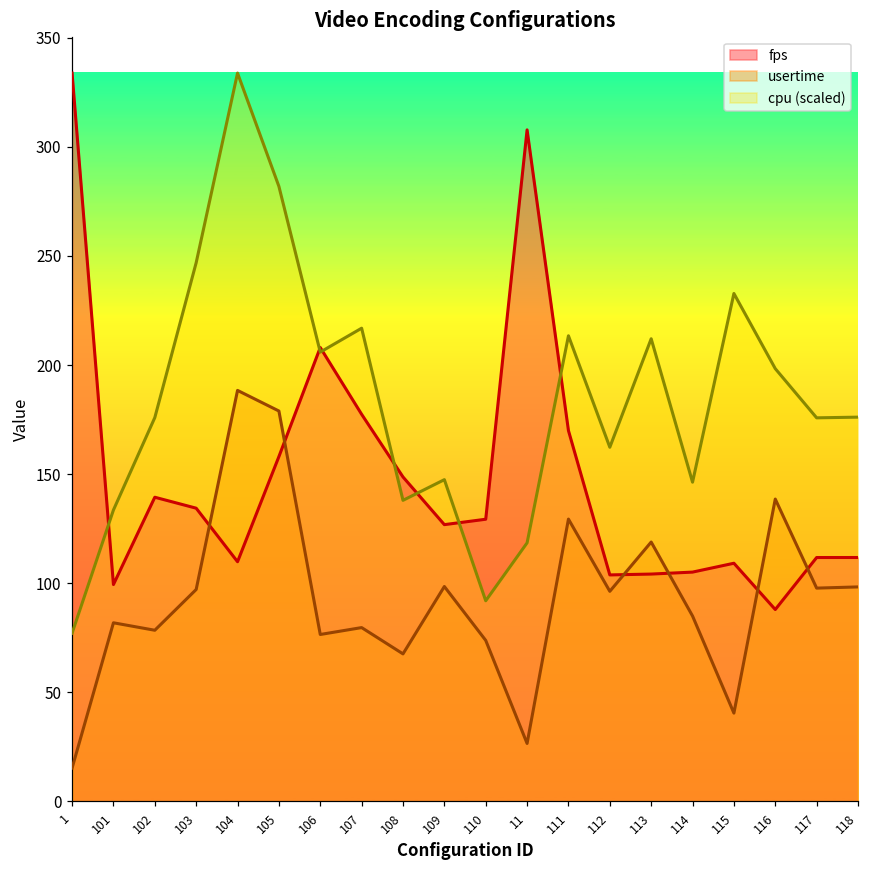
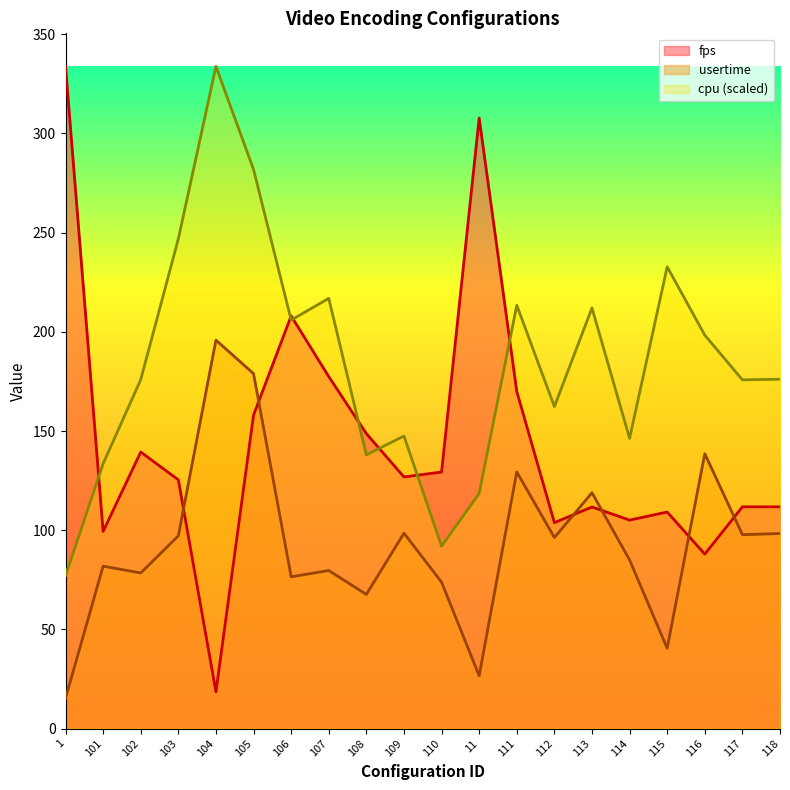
fps, 103: 134 -> 125
fps, 104: 110 -> 19
usertime, 104: 188 -> 196
fps, 113: 104 -> 112
